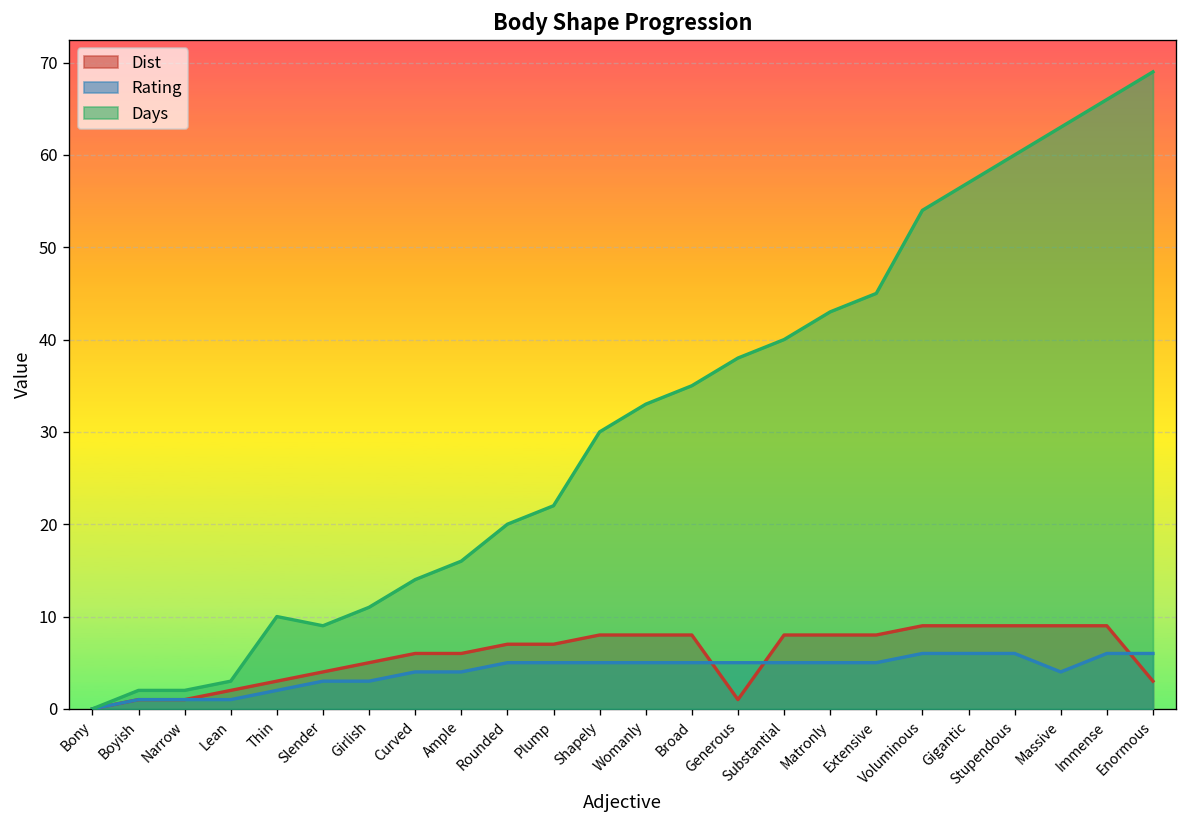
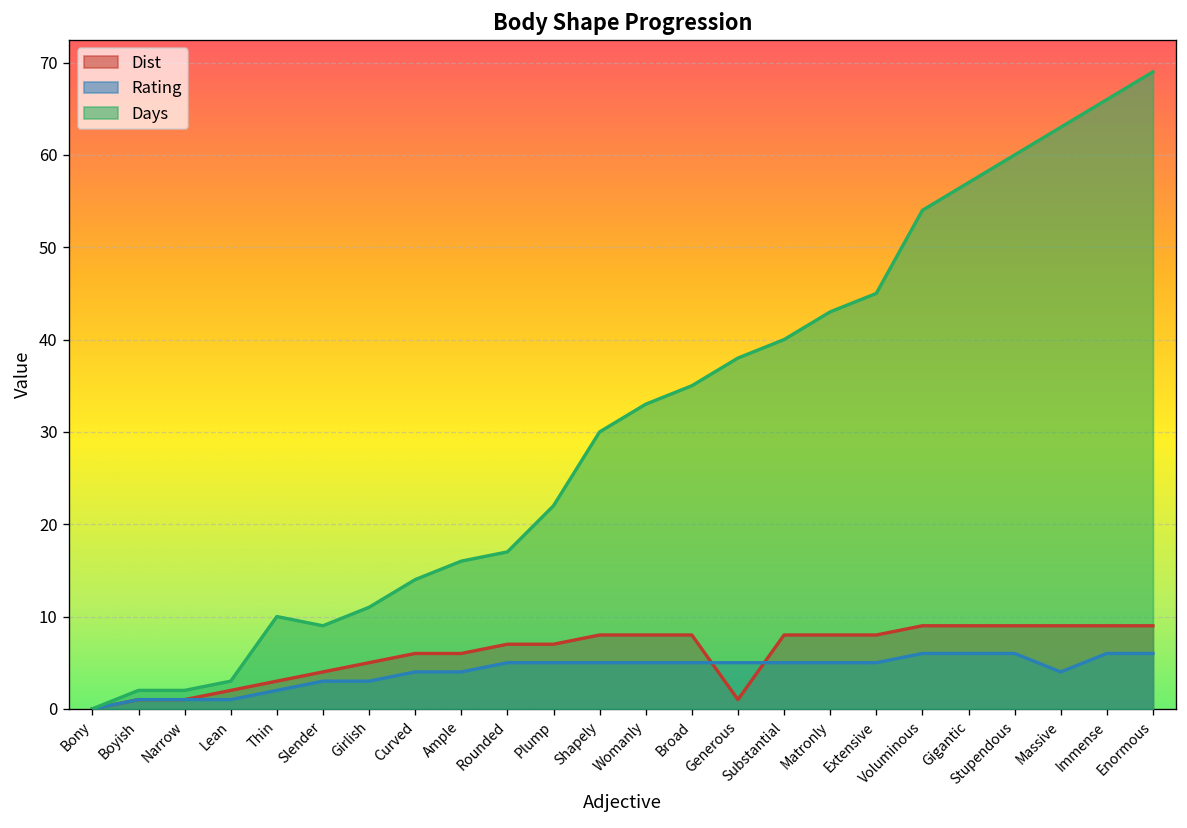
Days, Rounded: 20 -> 17
Dist, Enormous: 3 -> 9
